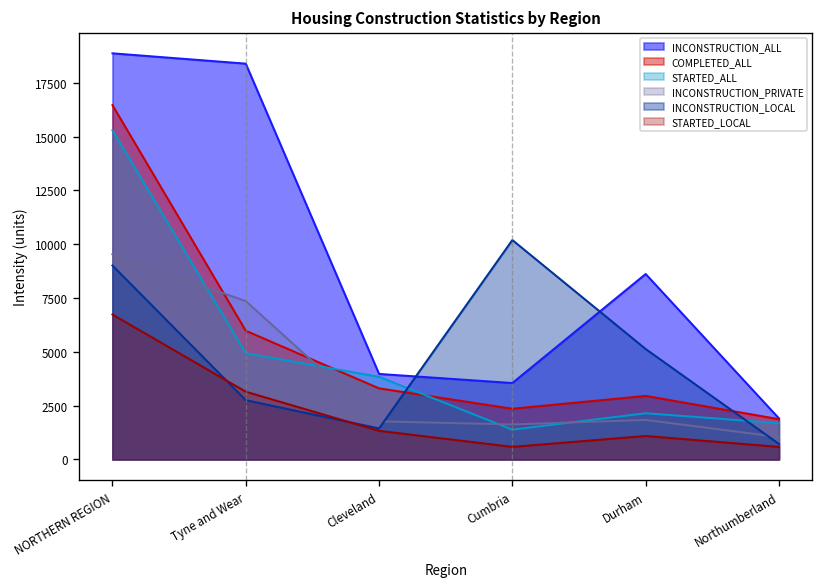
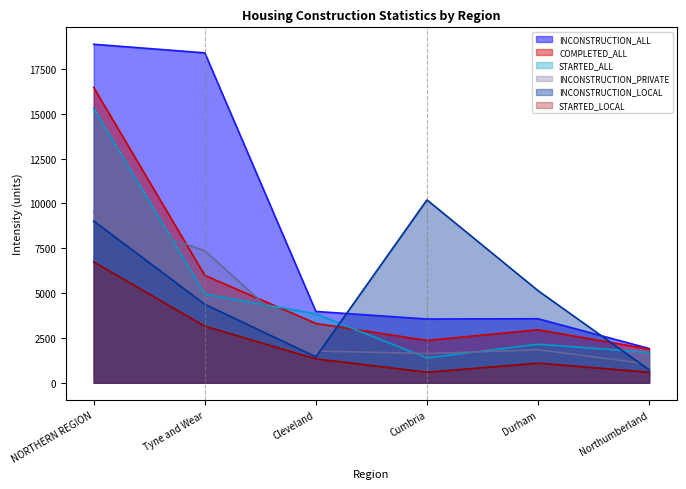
INCONSTRUCTION_LOCAL, Tyne and Wear: 2800 -> 4400
INCONSTRUCTION_ALL, Durham: 8600 -> 3600
